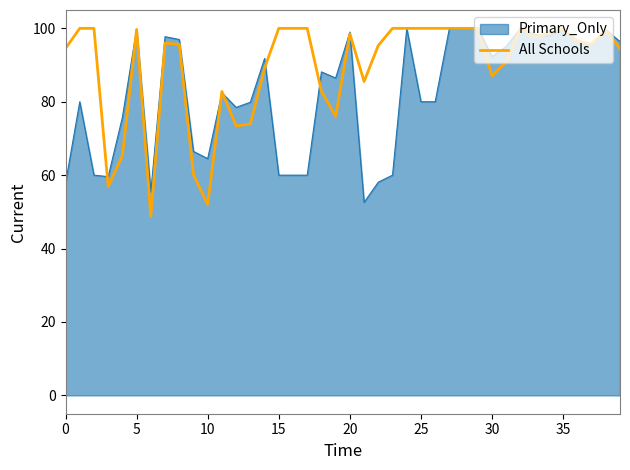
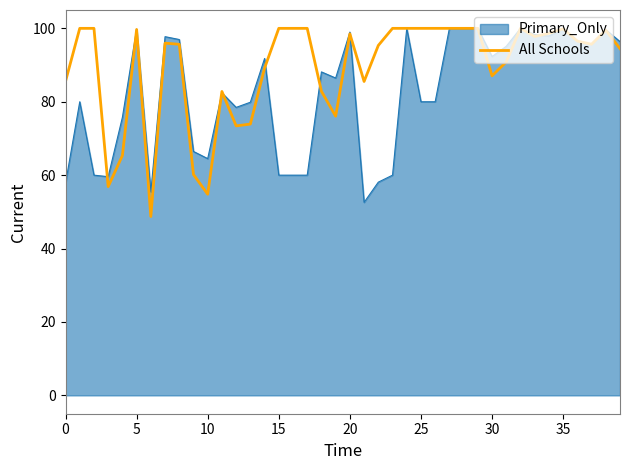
All Schools, 0: 95 -> 86
All Schools, 10: 52 -> 55
